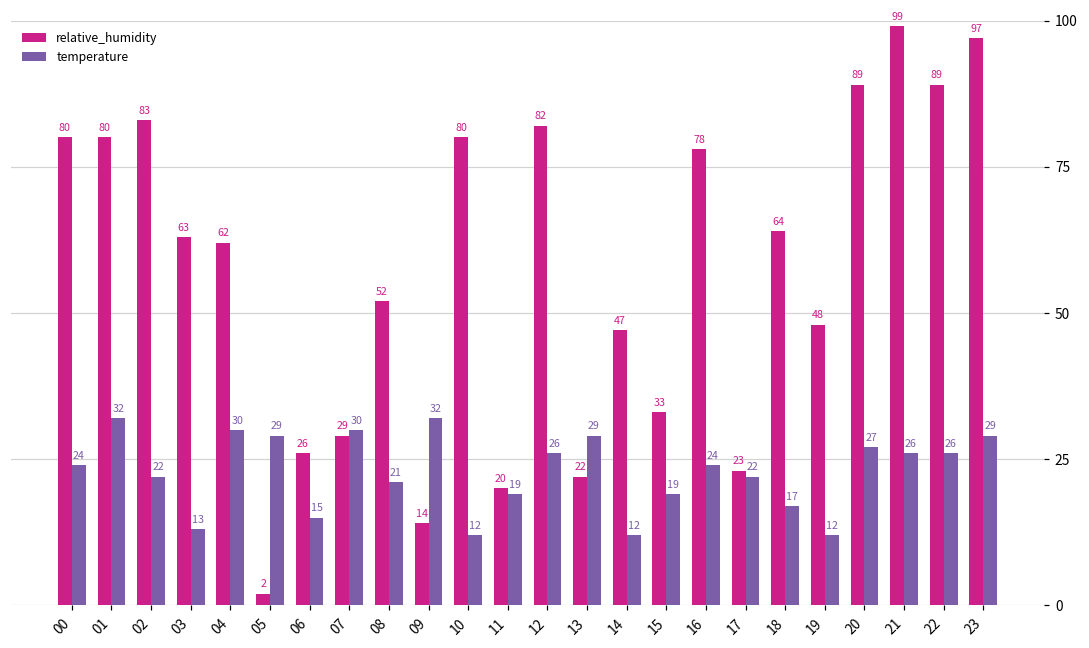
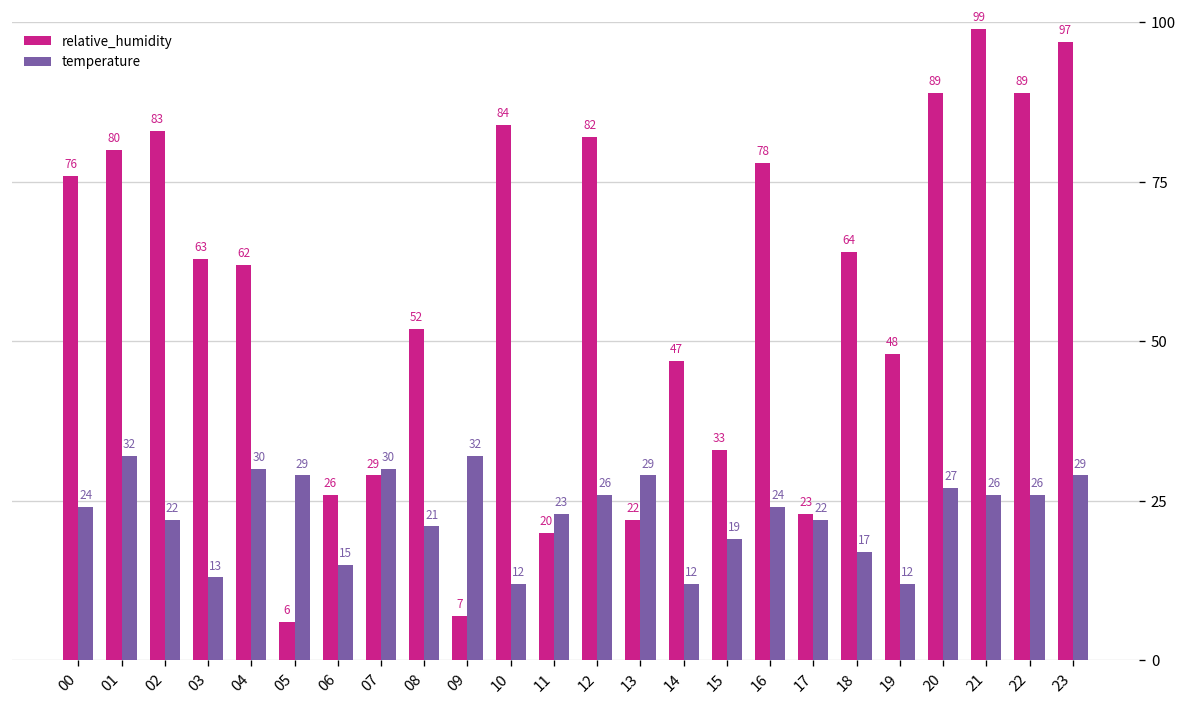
relative_humidity, 00: 80 -> 76
relative_humidity, 05: 2 -> 6
relative_humidity, 09: 14 -> 7
relative_humidity, 10: 80 -> 84
temperature, 11: 19 -> 23
